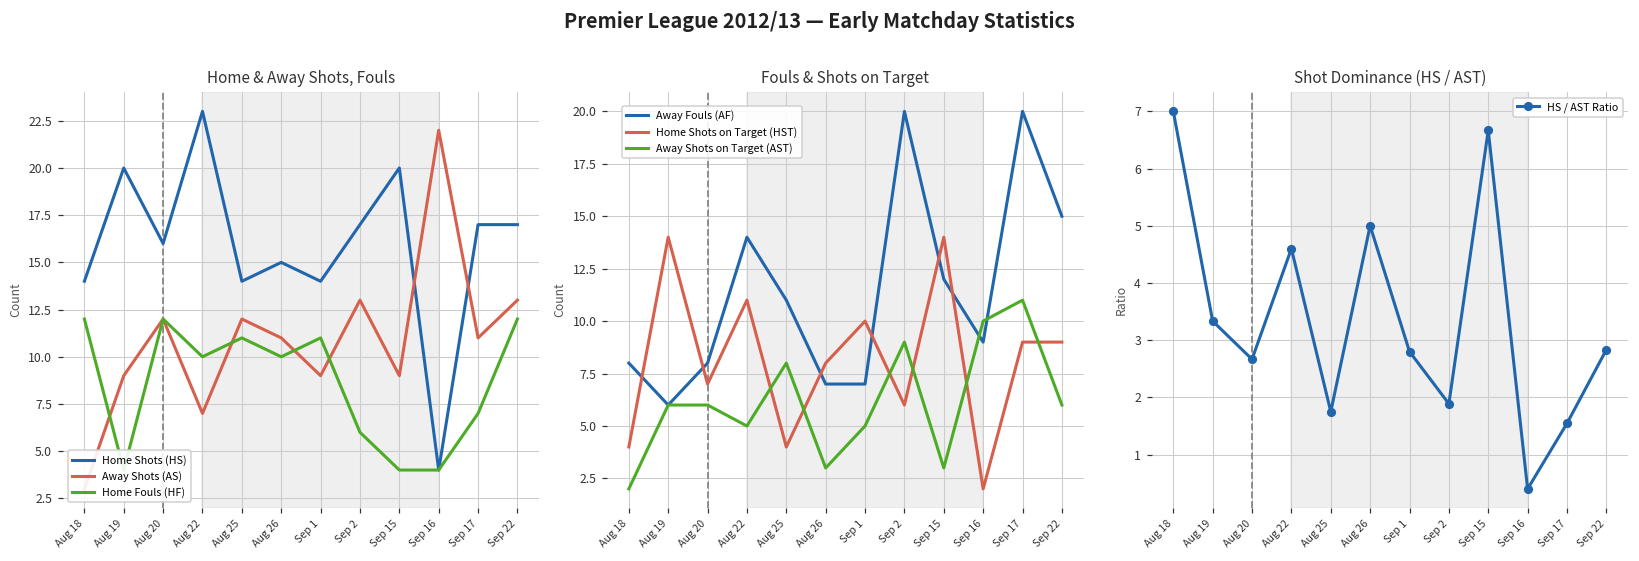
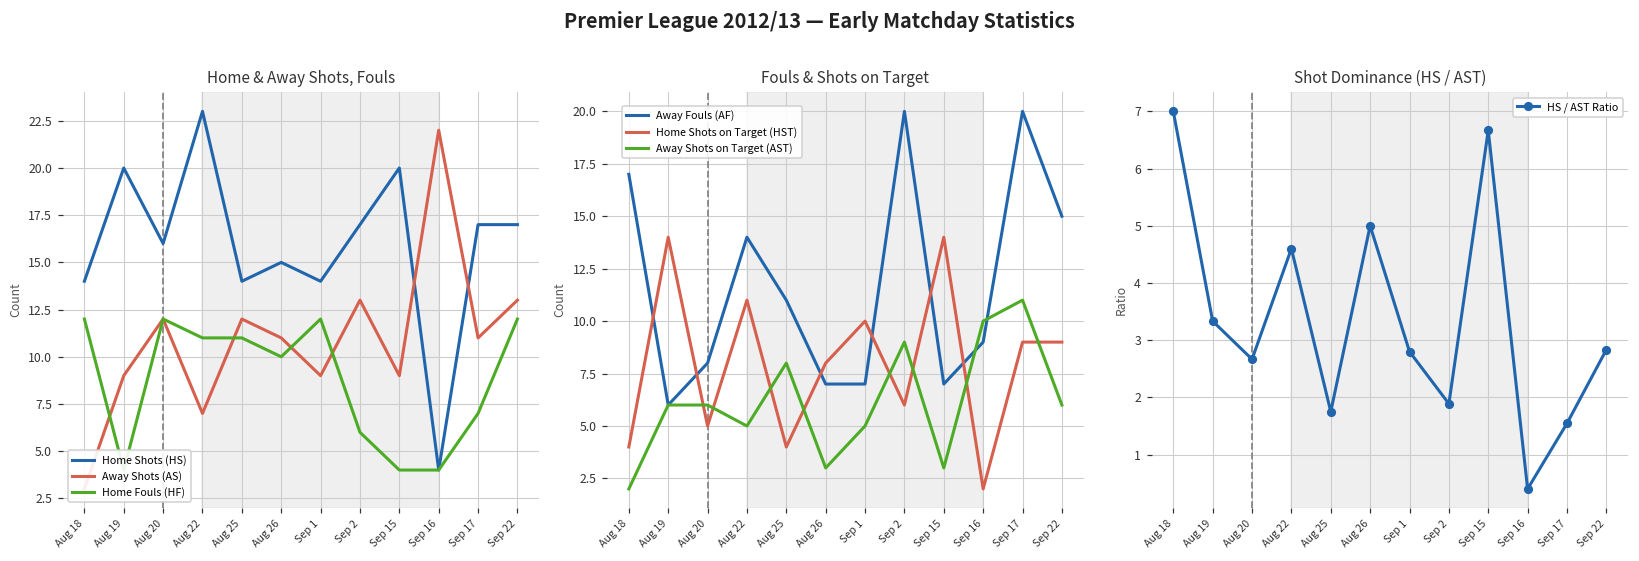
Home & Away Shots, Fouls, Home Fouls (HF), Aug 22: 10 -> 11
Home & Away Shots, Fouls, Home Fouls (HF), Sep 1: 11 -> 12
Fouls & Shots on Target, Away Fouls (AF), Aug 18: 8 -> 17
Fouls & Shots on Target, Home Shots on Target (HST), Aug 20: 7 -> 5
Fouls & Shots on Target, Away Fouls (AF), Sep 15: 12 -> 7
